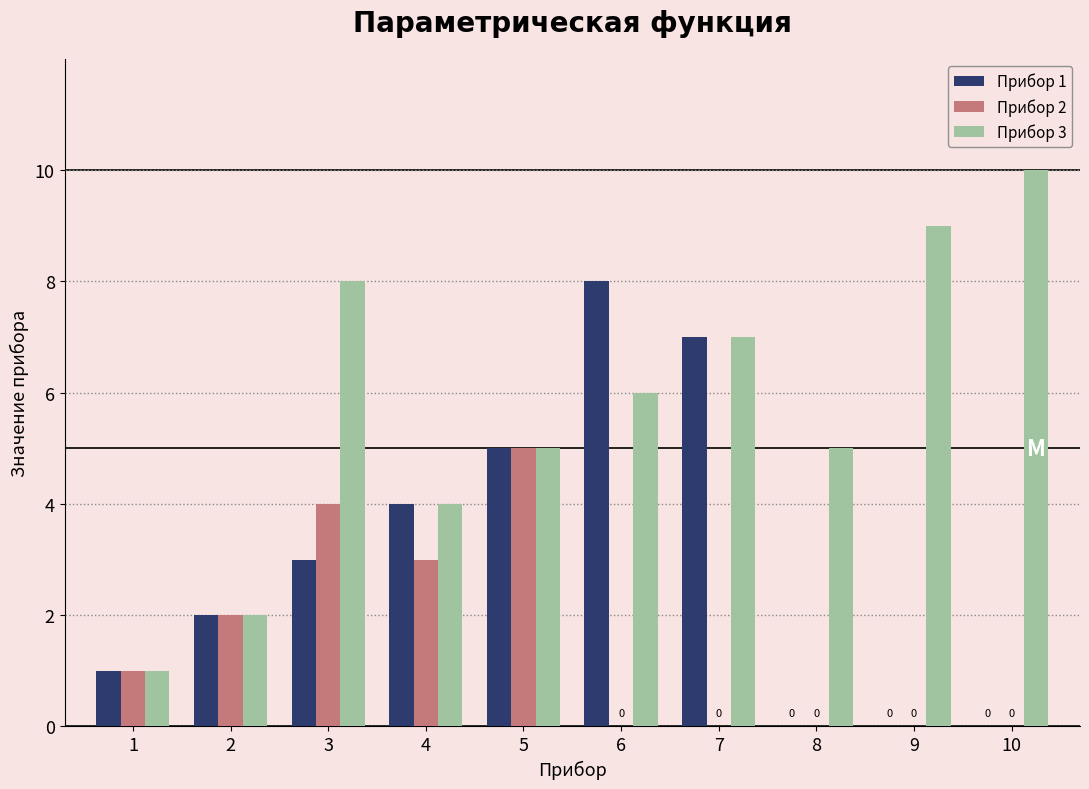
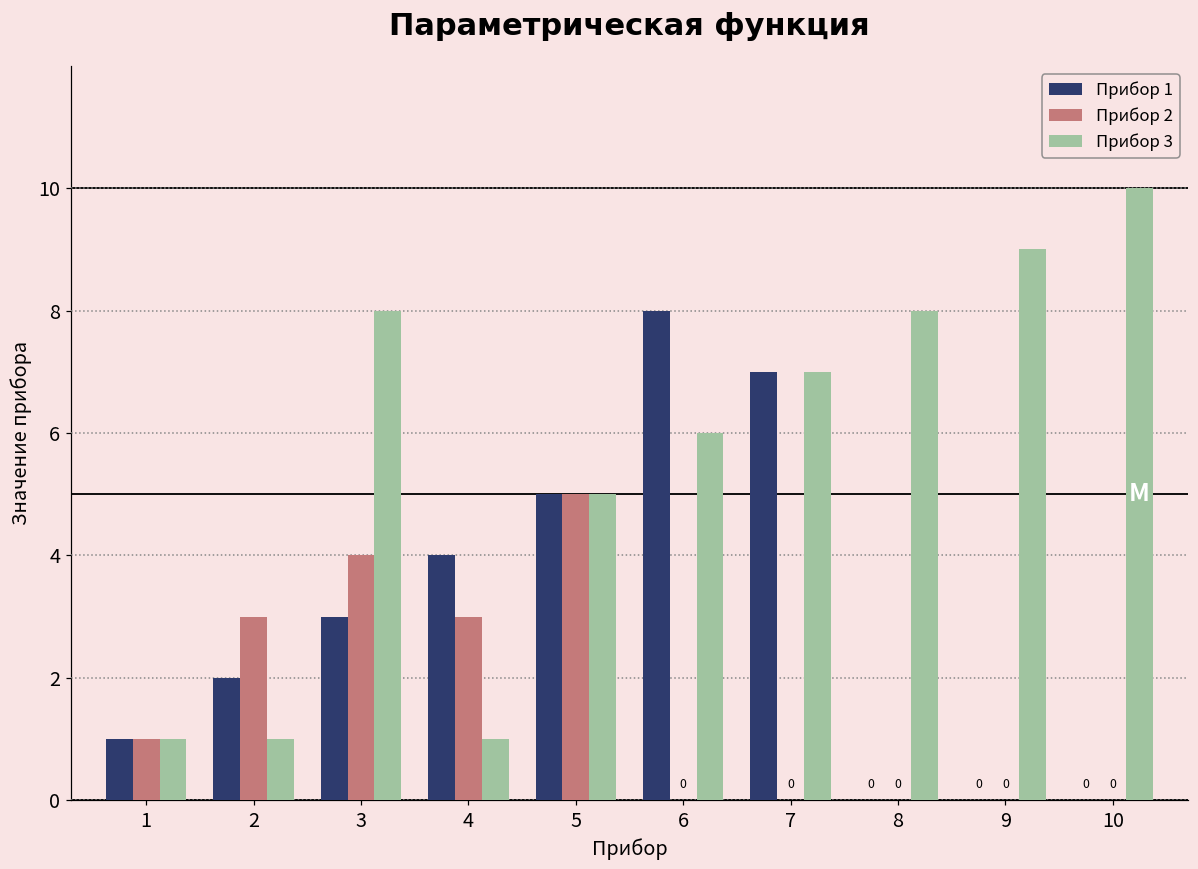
Прибор 2, 2: 2 -> 3
Прибор 3, 2: 2 -> 1
Прибор 3, 4: 4 -> 1
Прибор 3, 8: 5 -> 8
